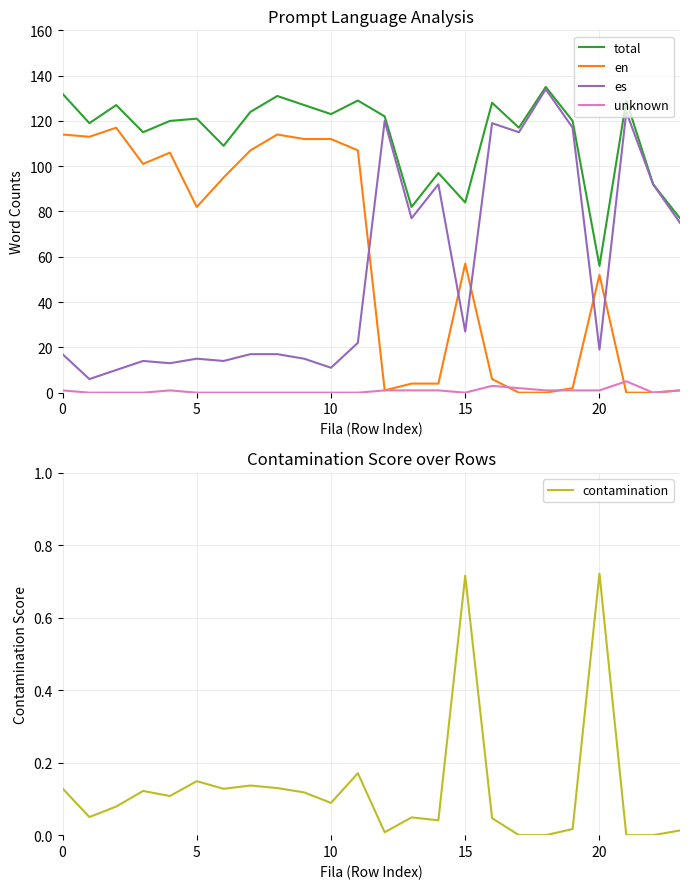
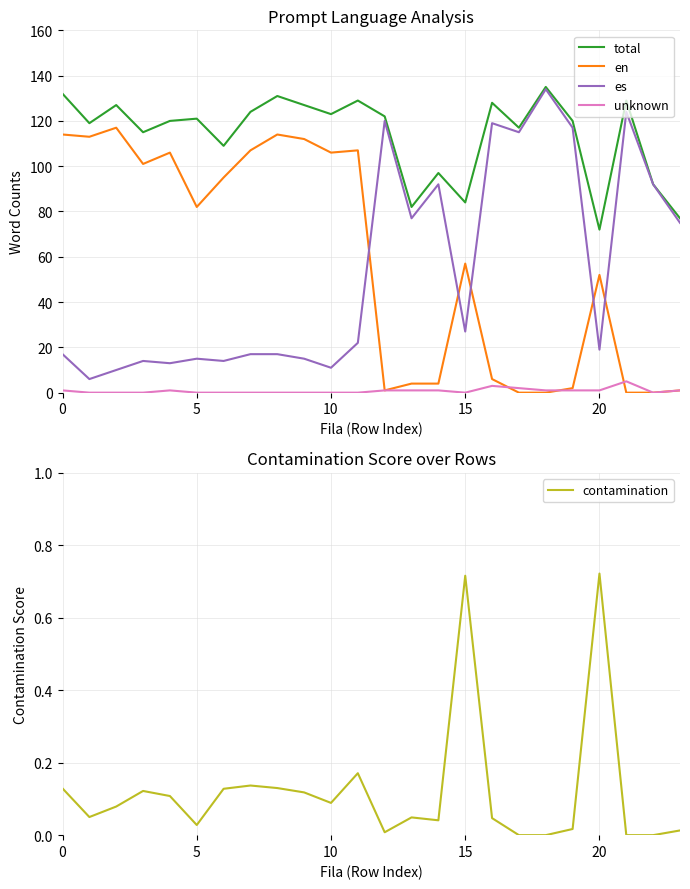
Prompt Language Analysis, en, 10: 112 -> 106
Prompt Language Analysis, total, 20: 56 -> 72
Contamination Score over Rows, 5: 0.15 -> 0.03
